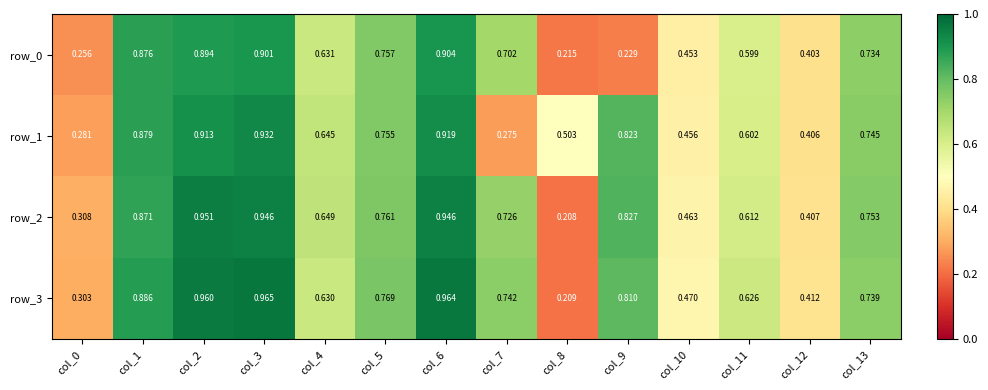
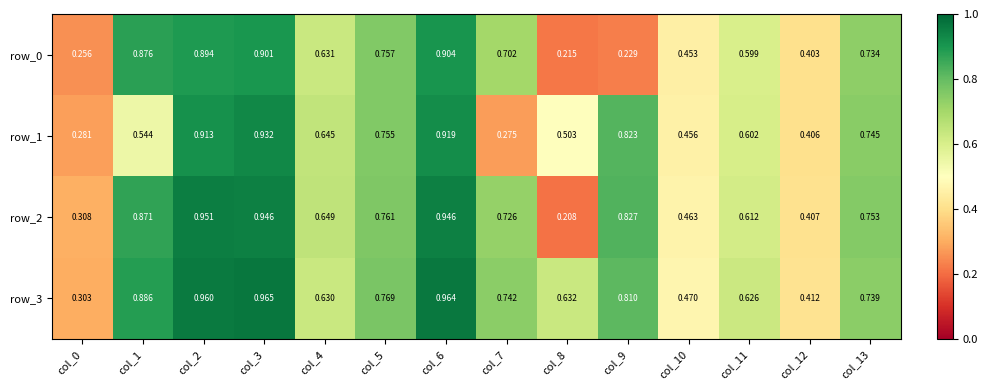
row_1, col_1: 0.879 -> 0.544
row_3, col_8: 0.209 -> 0.632
